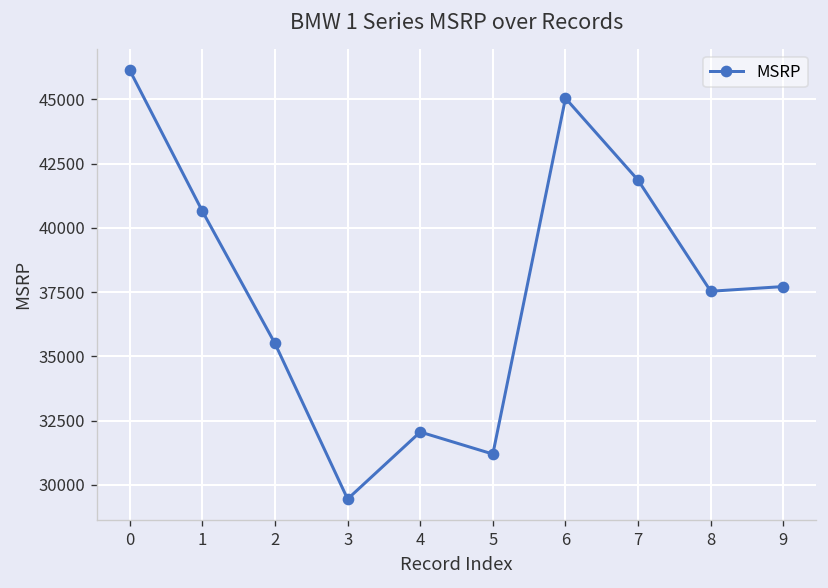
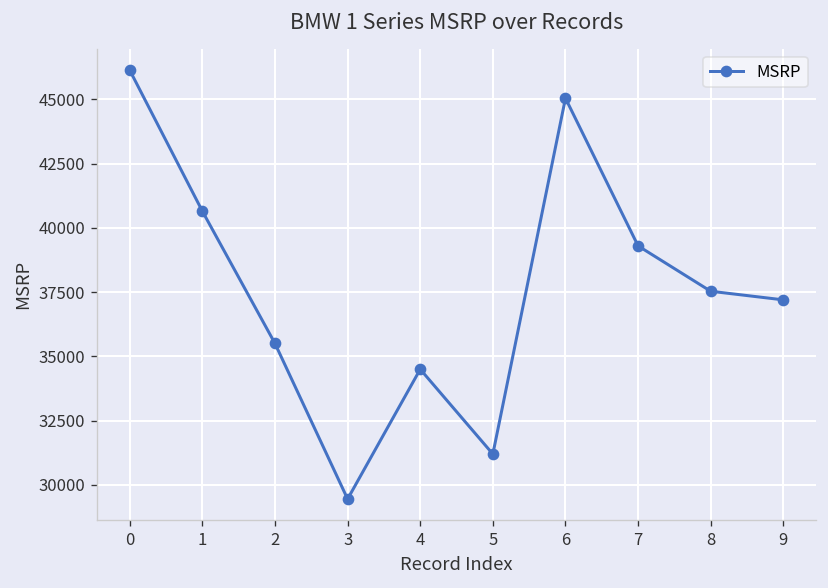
4: 32100 -> 34500
7: 41900 -> 39300
9: 37700 -> 37200
